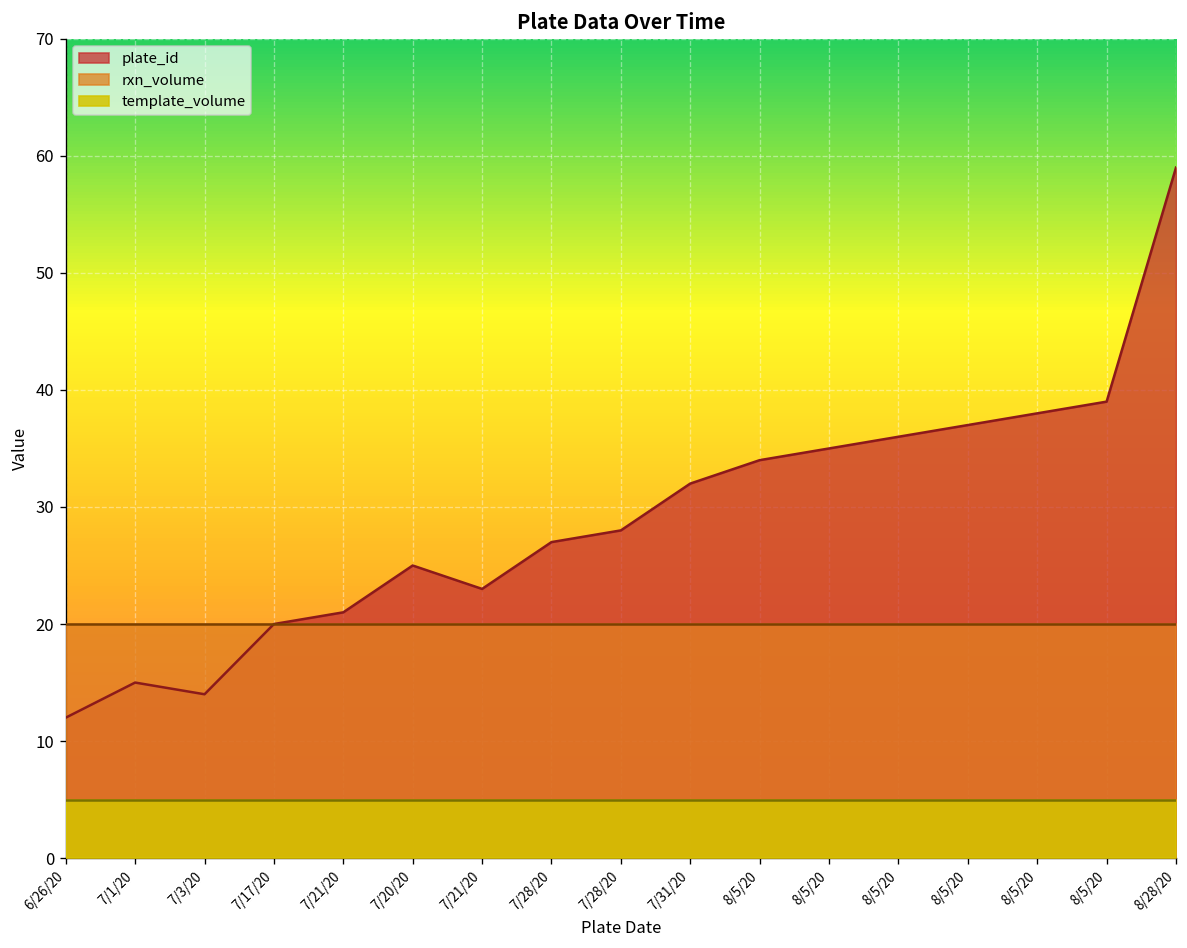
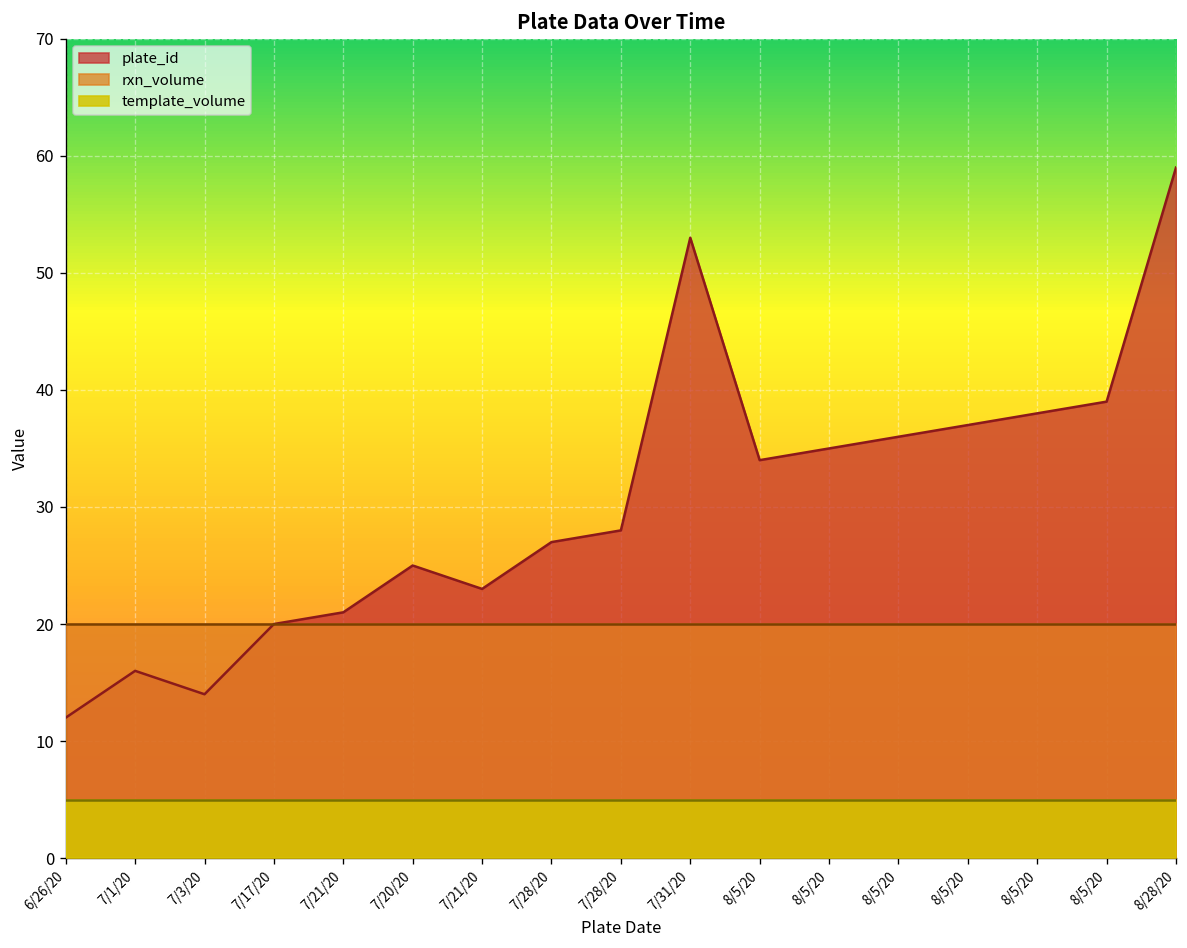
plate_id, 7/1/20: 15 -> 16
plate_id, 7/31/20: 32 -> 53
